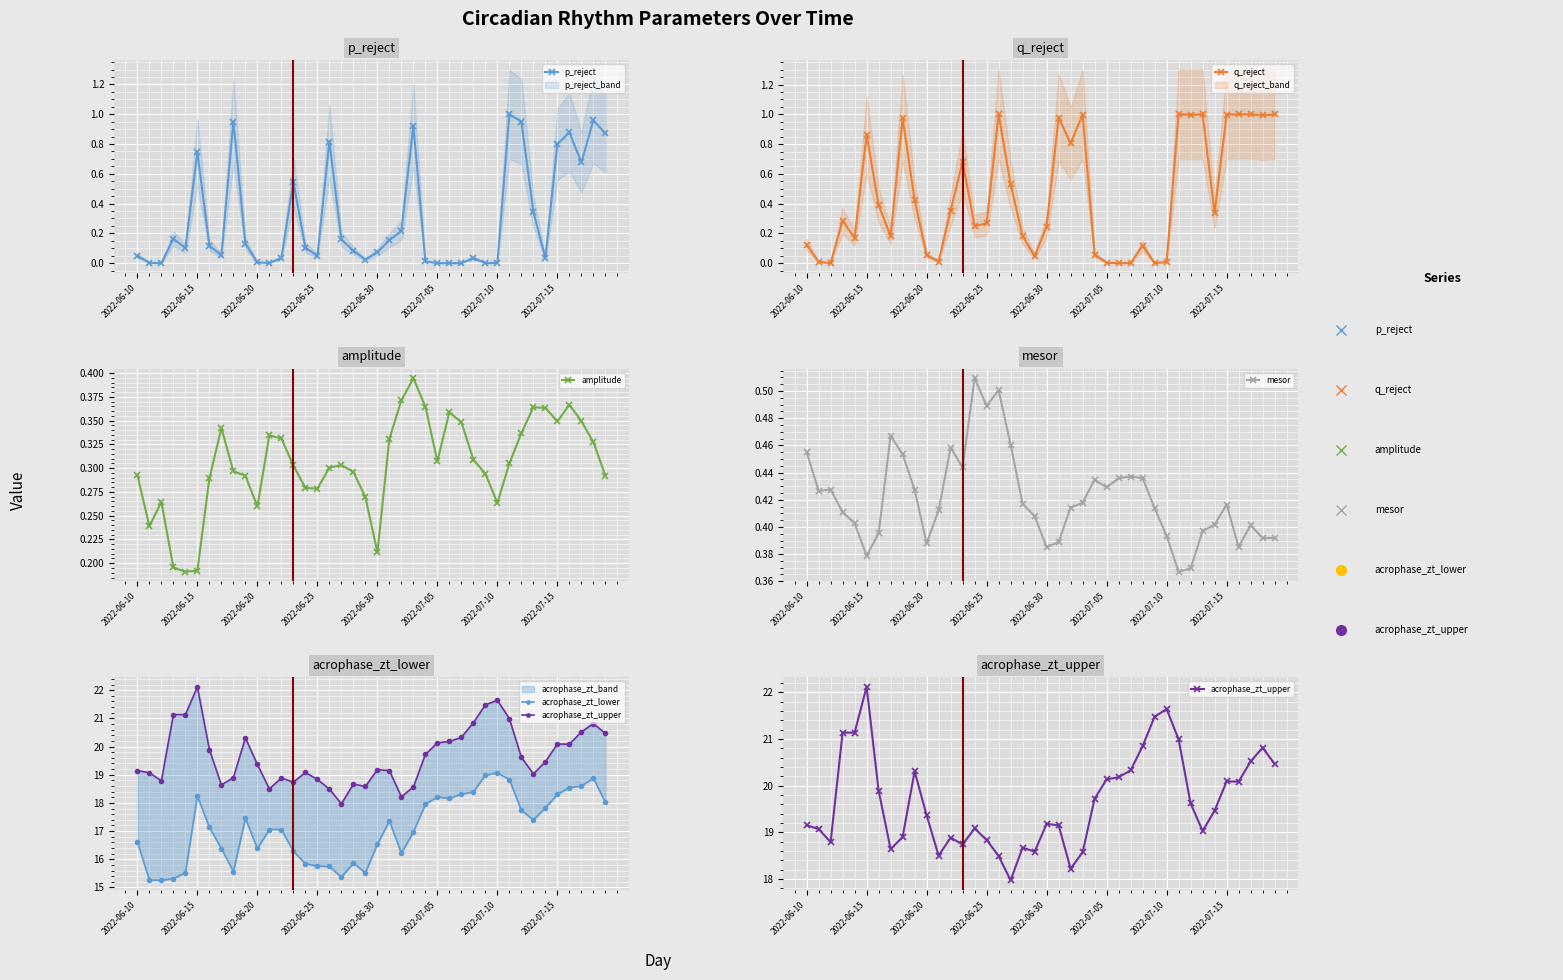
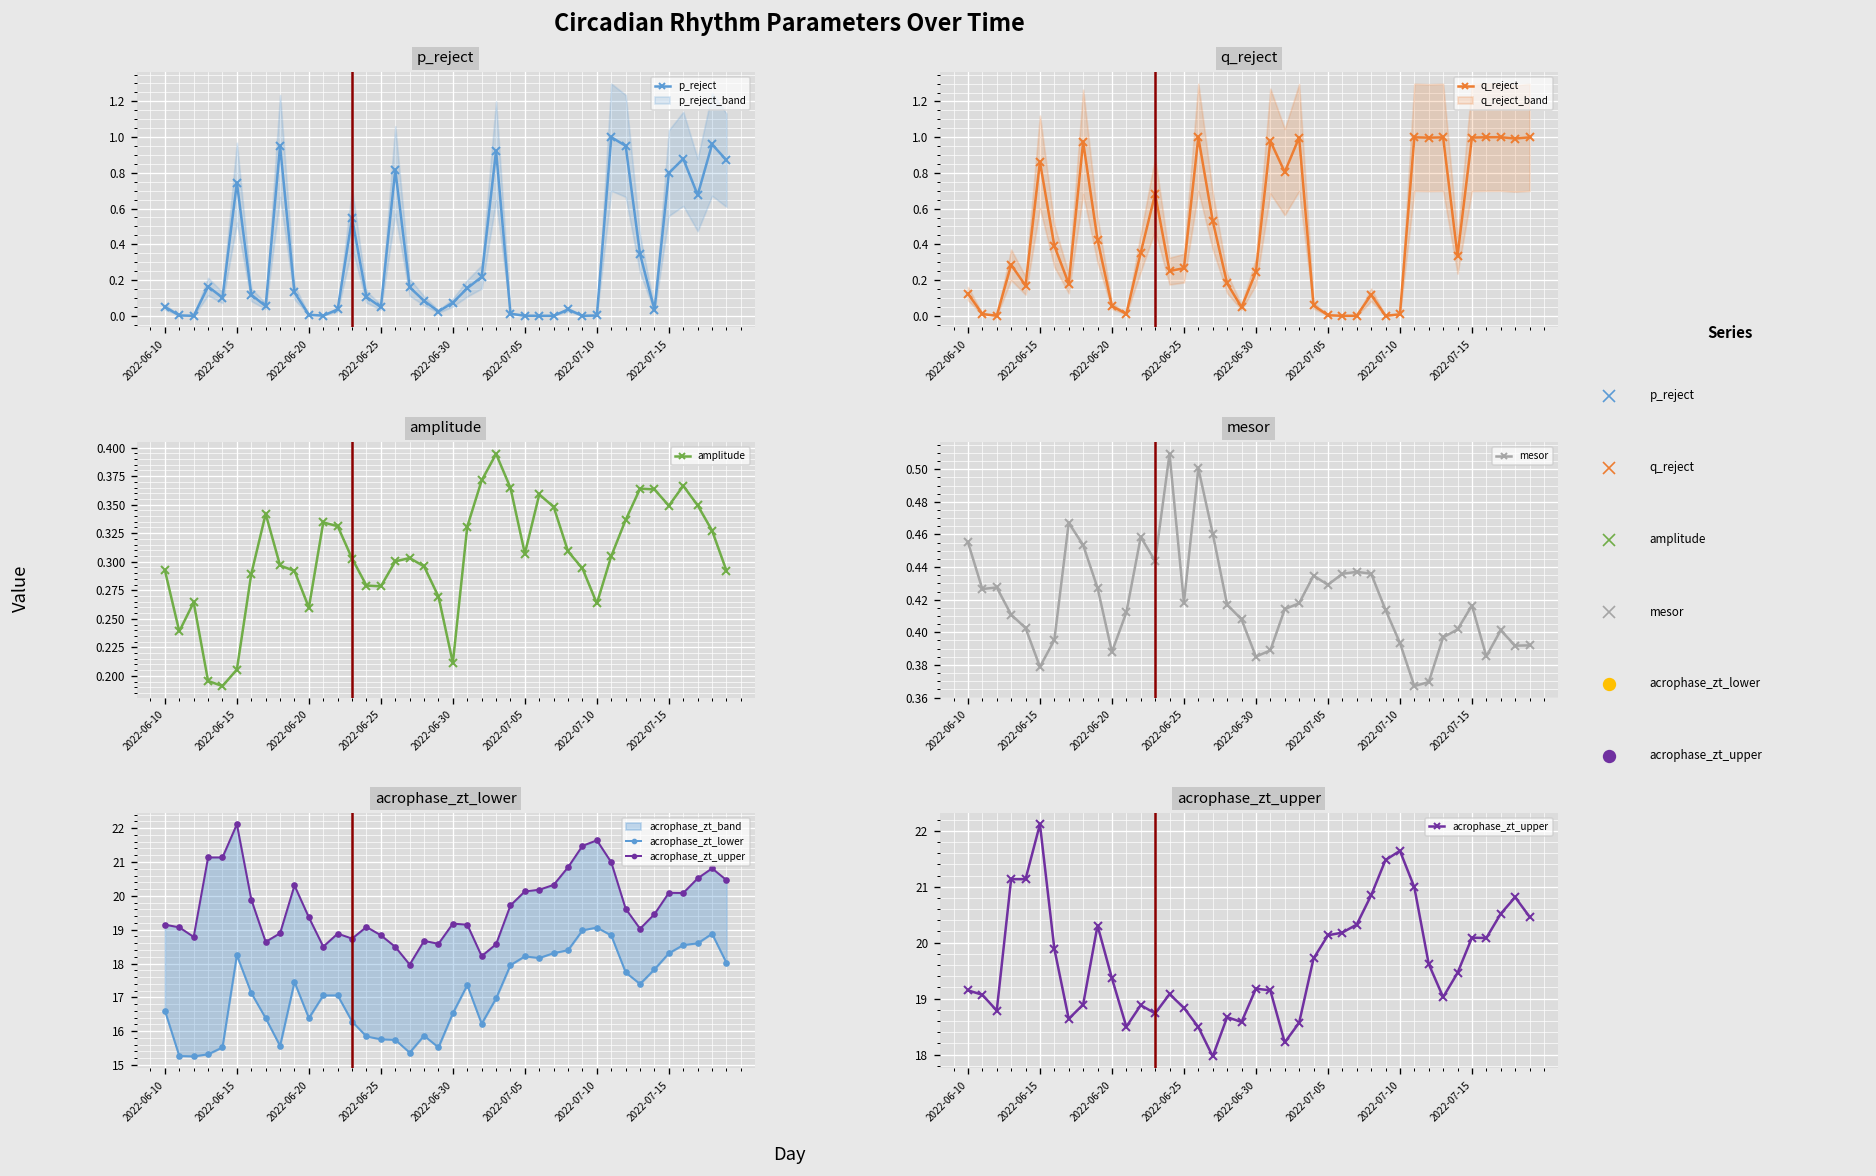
amplitude, 2022-06-15: 0.19 -> 0.21
mesor, 2022-06-25: 0.489 -> 0.418
